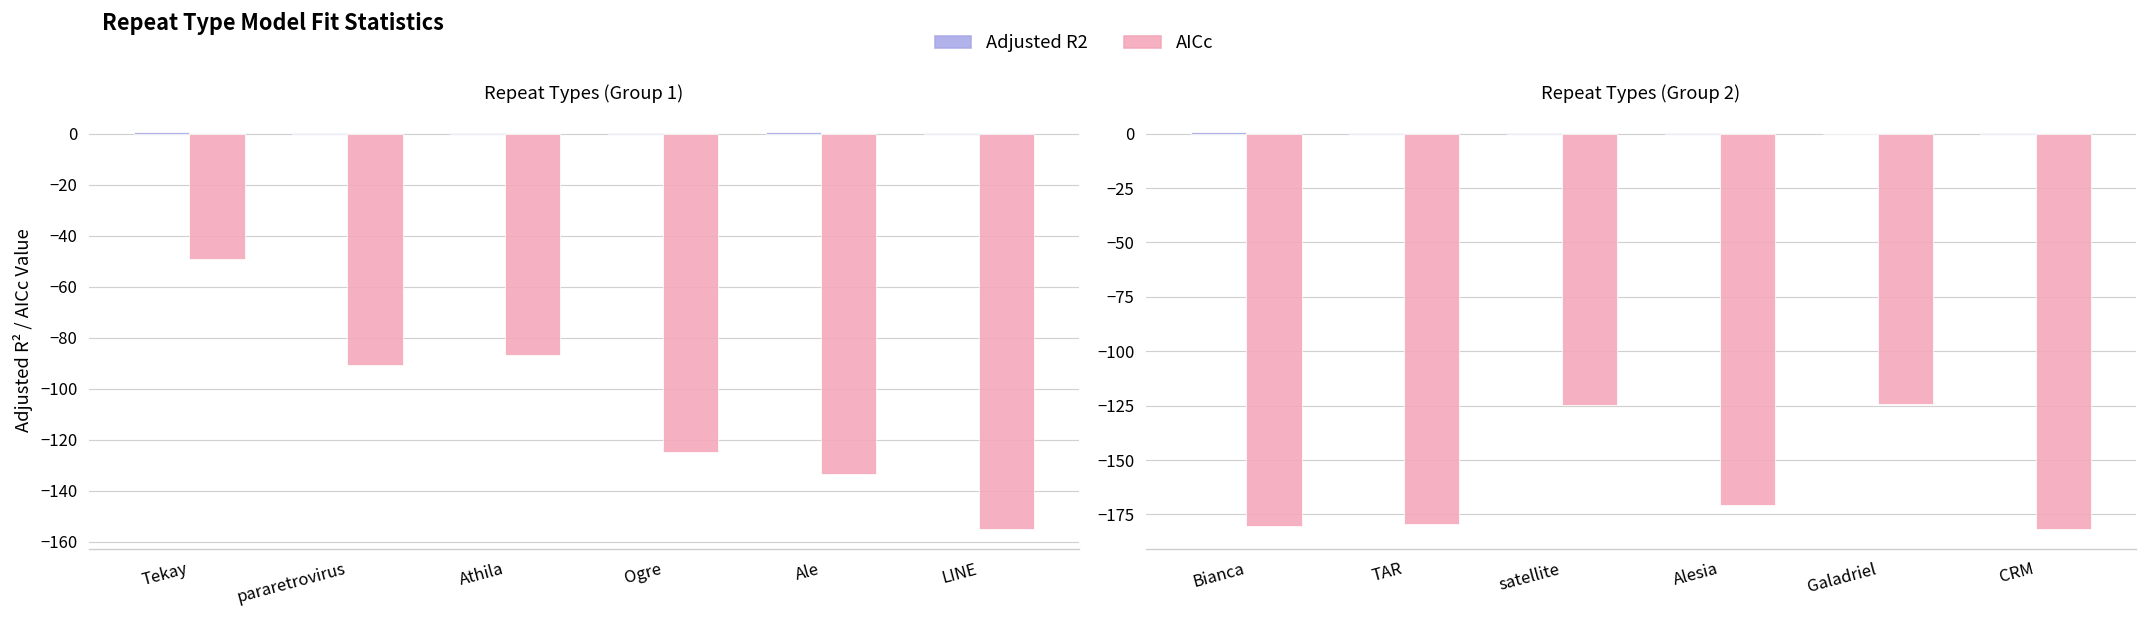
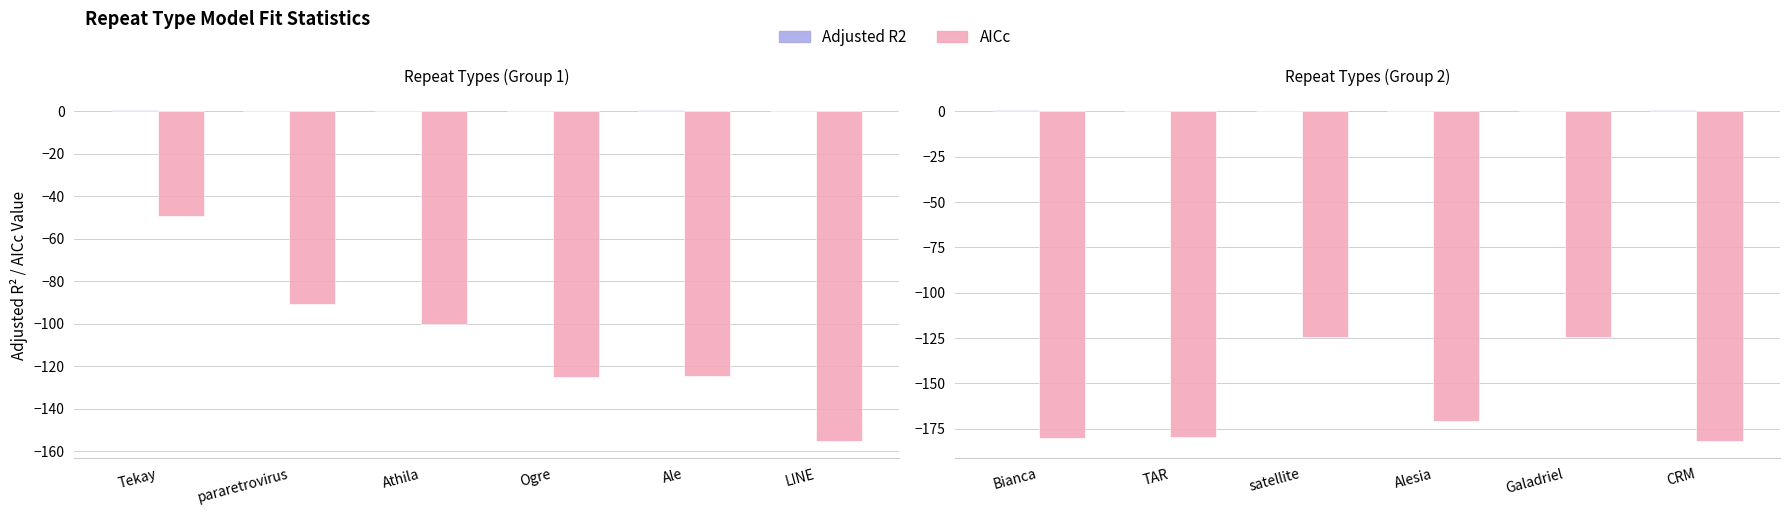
Repeat Types (Group 1), AICc, Athila: -87 -> -100
Repeat Types (Group 1), AICc, Ale: -134 -> -124
